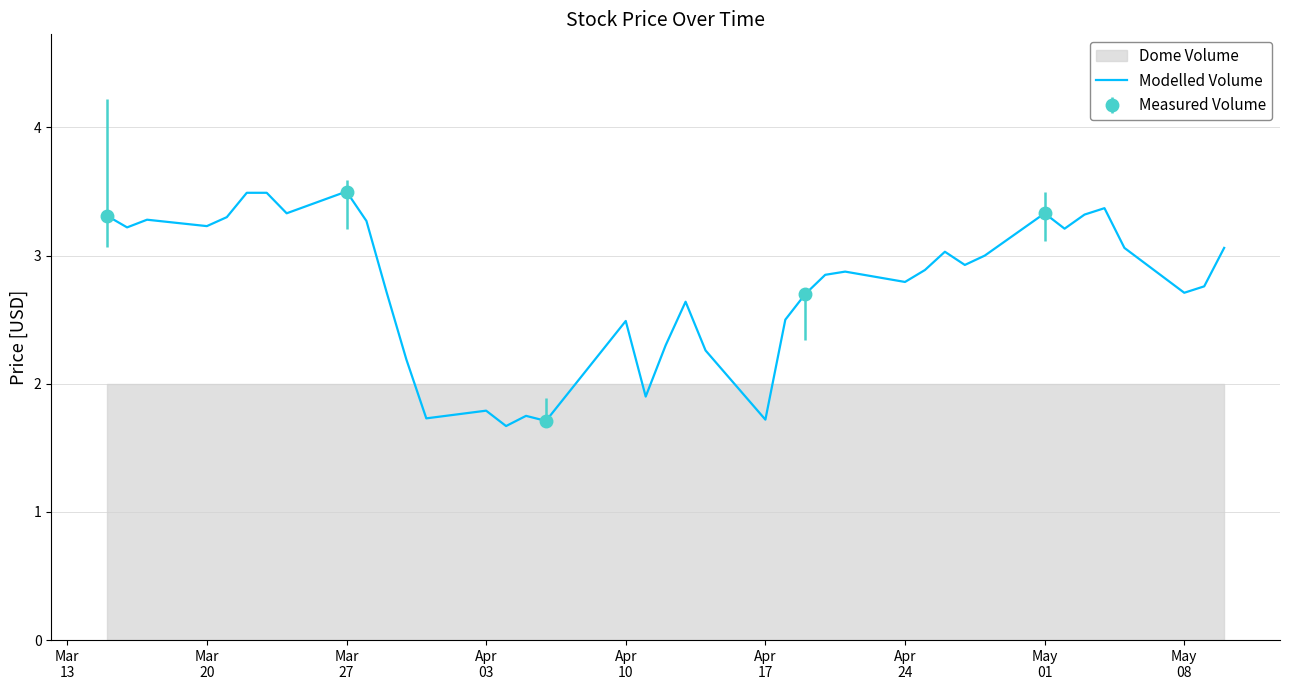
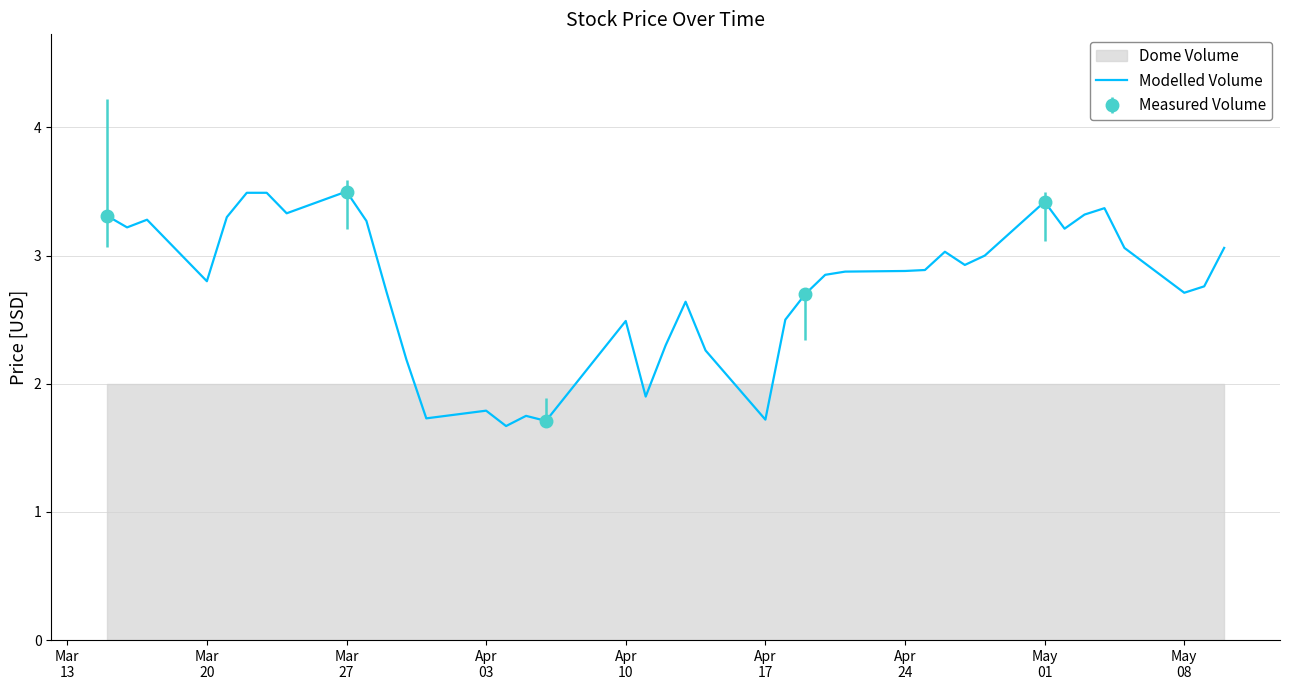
Modelled Volume, Mar 20: 3.23 -> 2.80
Modelled Volume, Apr 24: 2.79 -> 2.88
Modelled Volume, May 01: 3.33 -> 3.42
